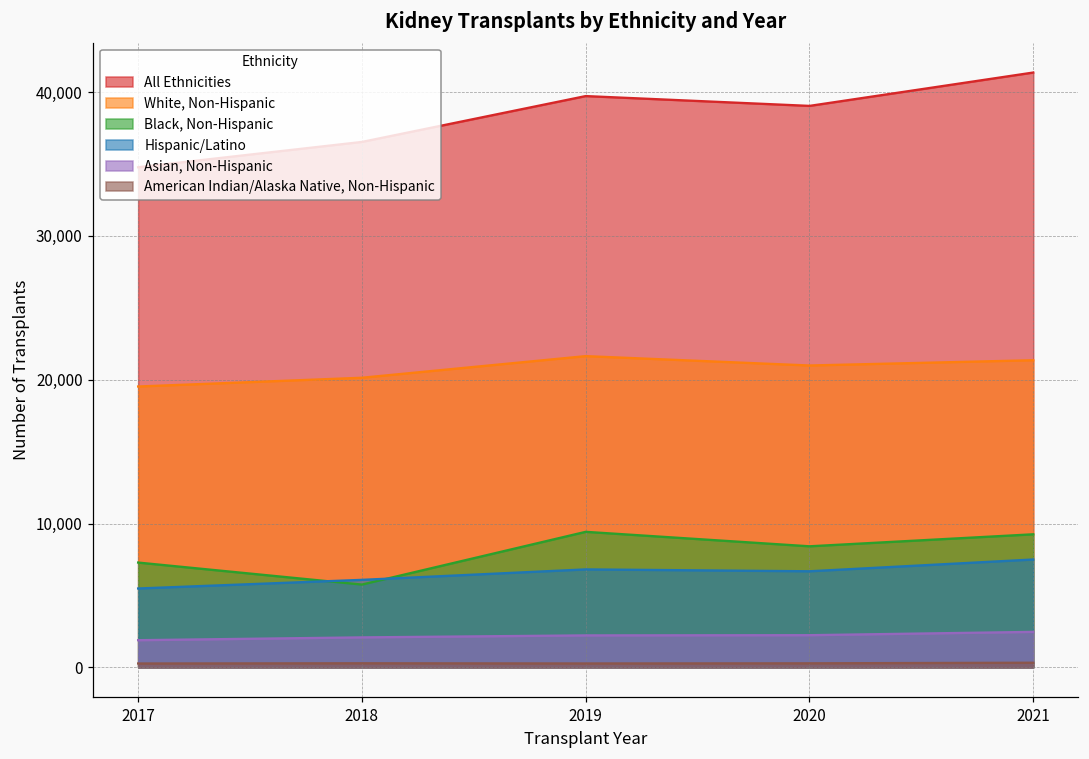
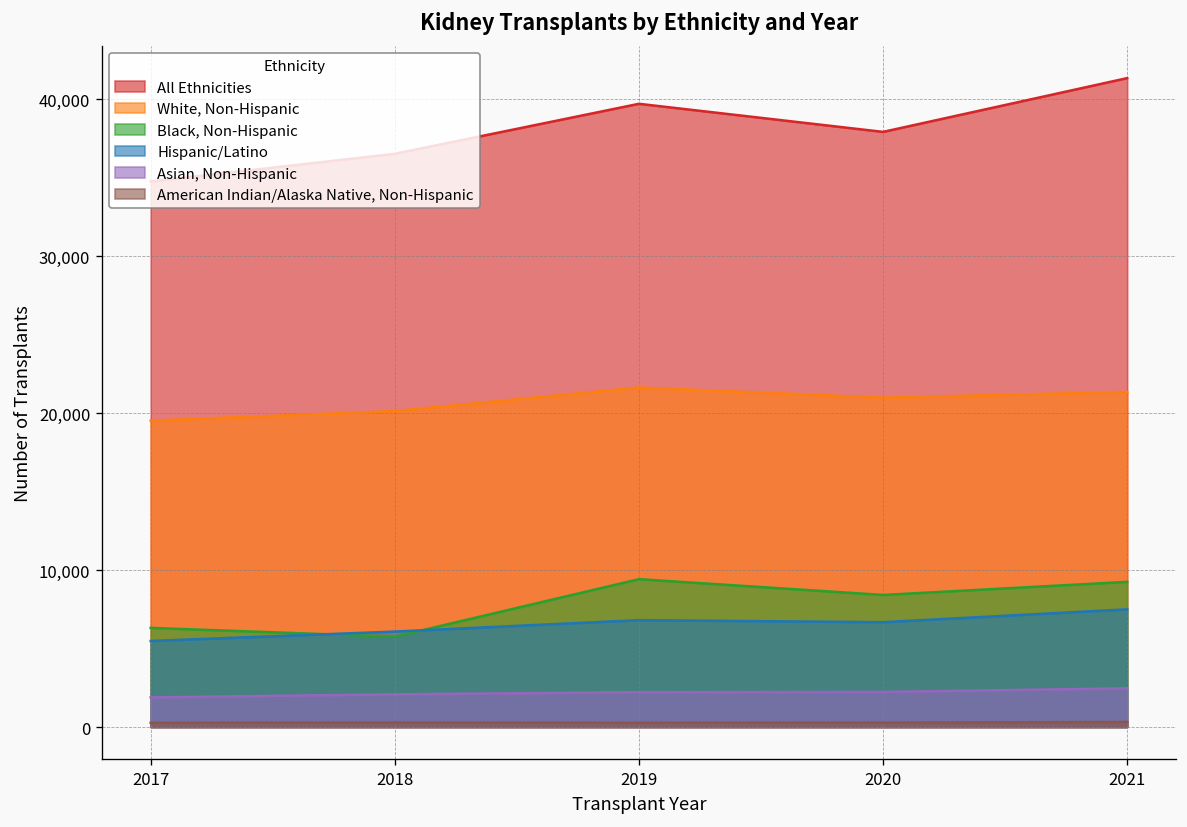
Black, Non-Hispanic, 2017: 7,300 -> 6,300
All Ethnicities, 2020: 39,000 -> 37,900
